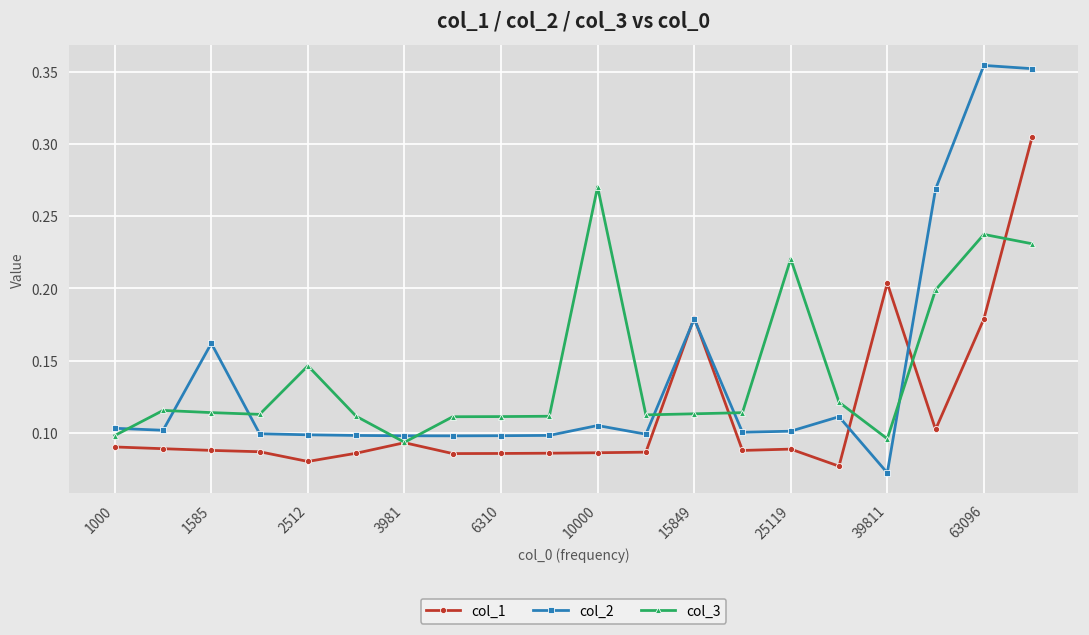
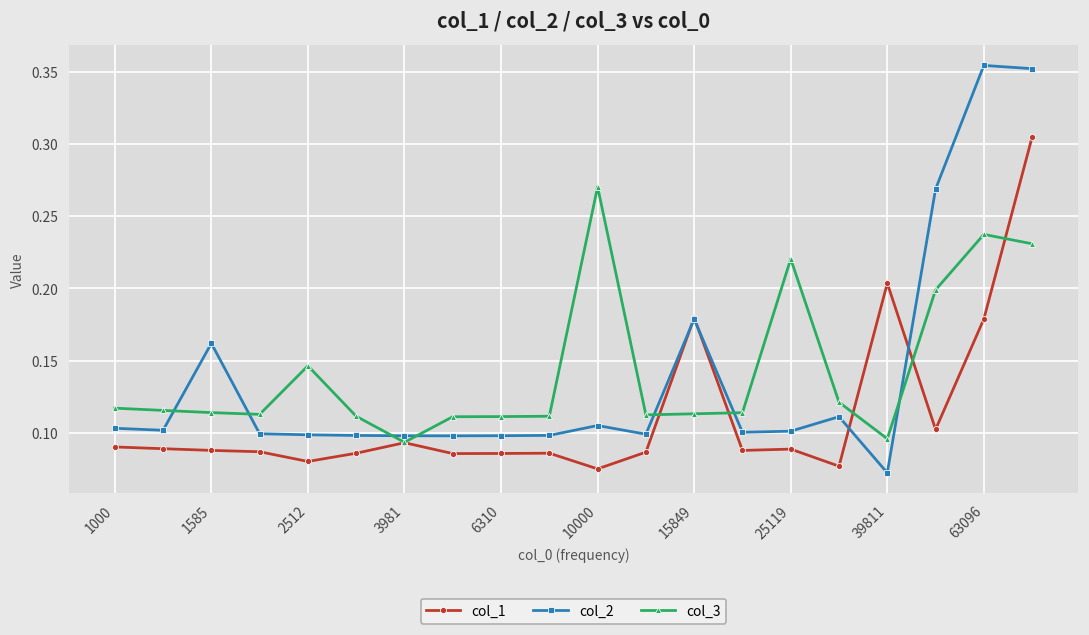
col_3, 1000: 0.098 -> 0.117
col_1, 10000: 0.086 -> 0.075
